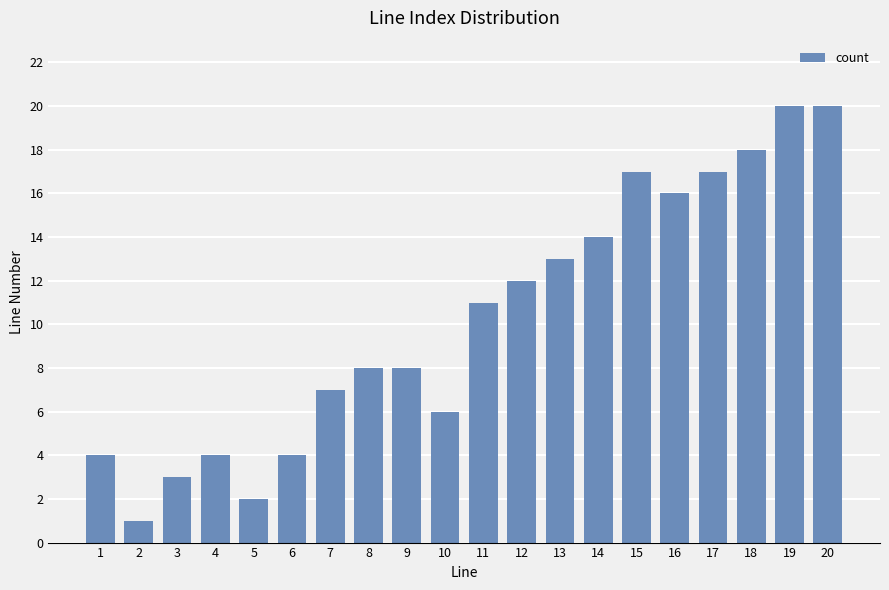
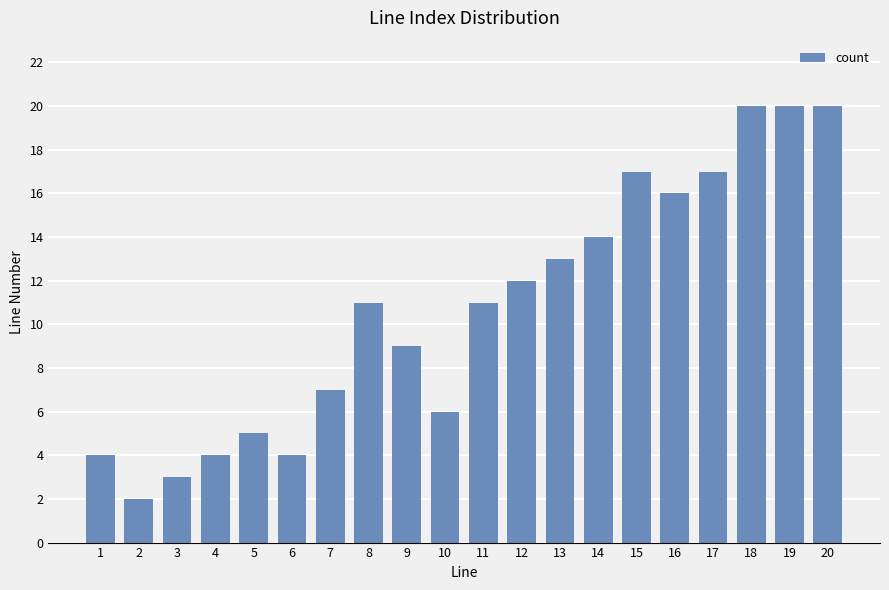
2: 1 -> 2
5: 2 -> 5
8: 8 -> 11
9: 8 -> 9
18: 18 -> 20
